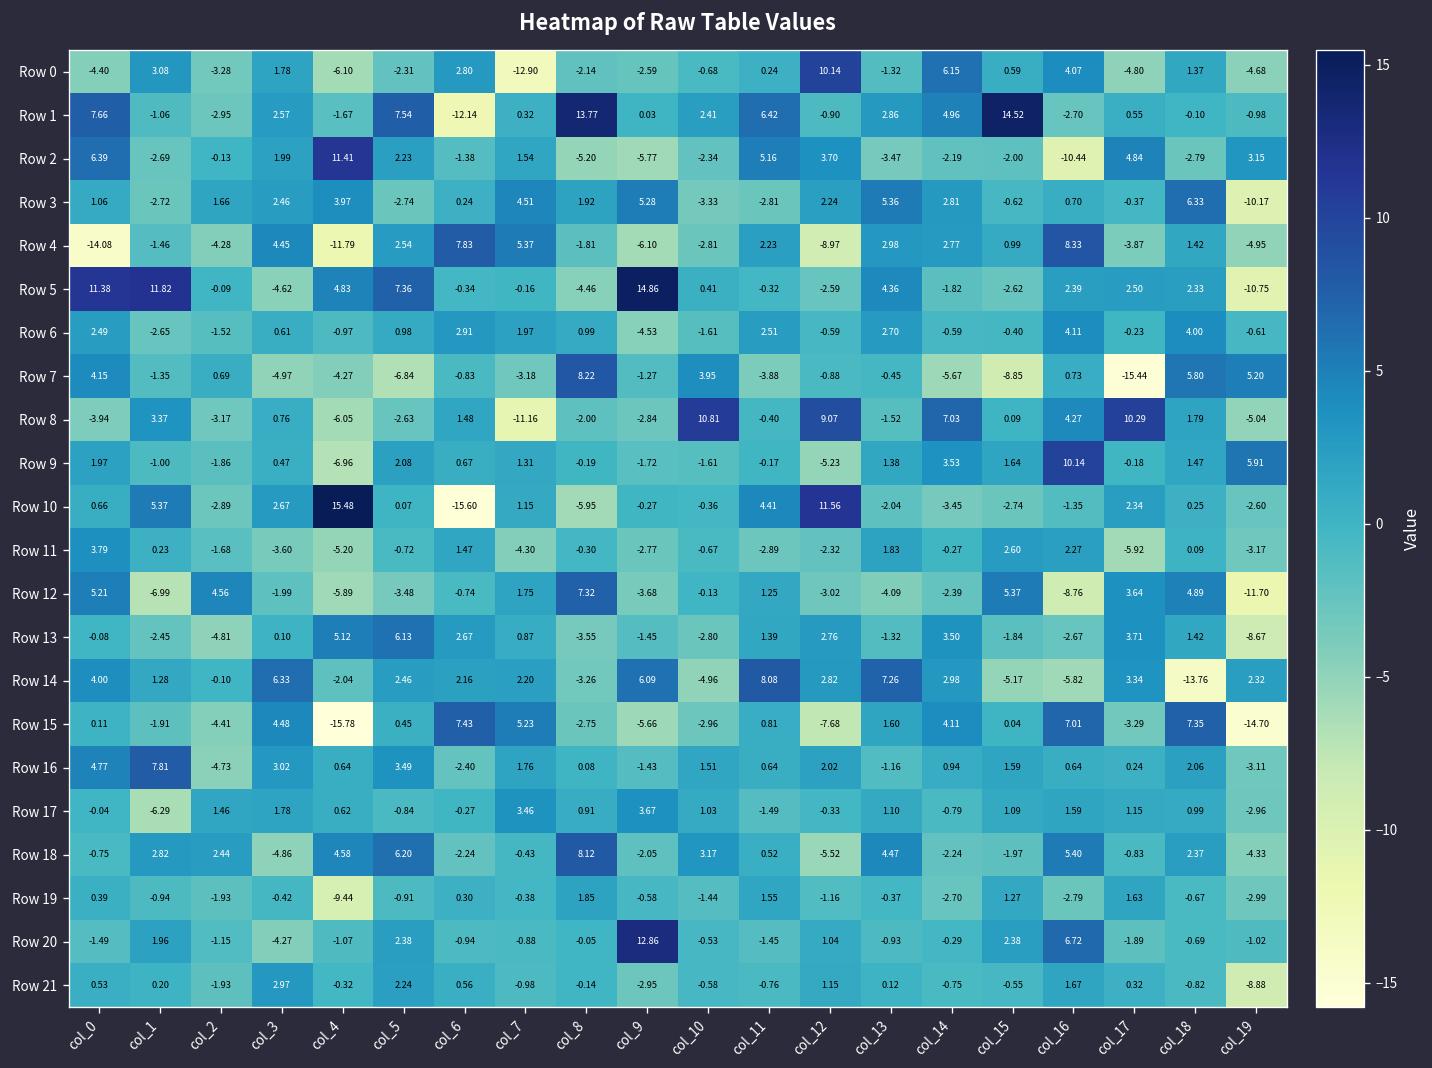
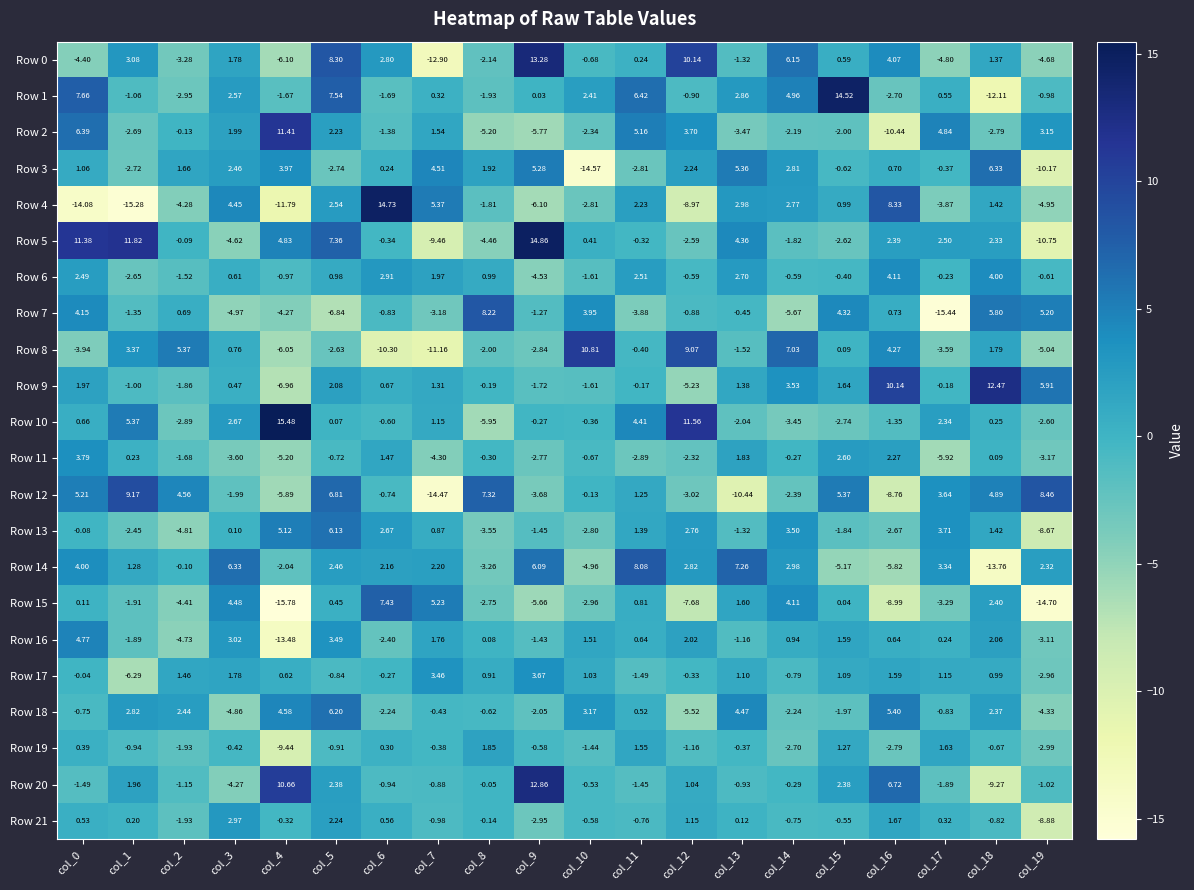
Row 0, col_5: -2.31 -> 8.30
Row 0, col_9: -2.59 -> 13.28
Row 1, col_6: -12.14 -> -1.69
Row 1, col_8: 13.77 -> -1.93
Row 1, col_18: -0.10 -> -12.11
Row 3, col_10: -3.33 -> -14.57
Row 4, col_1: -1.46 -> -15.28
Row 4, col_6: 7.83 -> 14.73
Row 5, col_7: -0.16 -> -9.46
Row 7, col_15: -8.85 -> 4.32
Row 8, col_2: -3.17 -> 5.37
Row 8, col_6: 1.48 -> -10.30
Row 8, col_17: 10.29 -> -3.59
Row 9, col_18: 1.47 -> 12.47
Row 10, col_6: -15.60 -> -0.60
Row 12, col_1: -6.99 -> 9.17
Row 12, col_5: -3.48 -> 6.81
Row 12, col_7: 1.75 -> -14.47
Row 12, col_13: -4.09 -> -10.44
Row 12, col_19: -11.70 -> 8.46
Row 15, col_16: 7.01 -> -8.99
Row 15, col_18: 7.35 -> 2.40
Row 16, col_1: 7.81 -> -1.89
Row 16, col_4: 0.64 -> -13.48
Row 18, col_8: 8.12 -> -0.62
Row 20, col_4: -1.07 -> 10.66
Row 20, col_18: -0.69 -> -9.27
